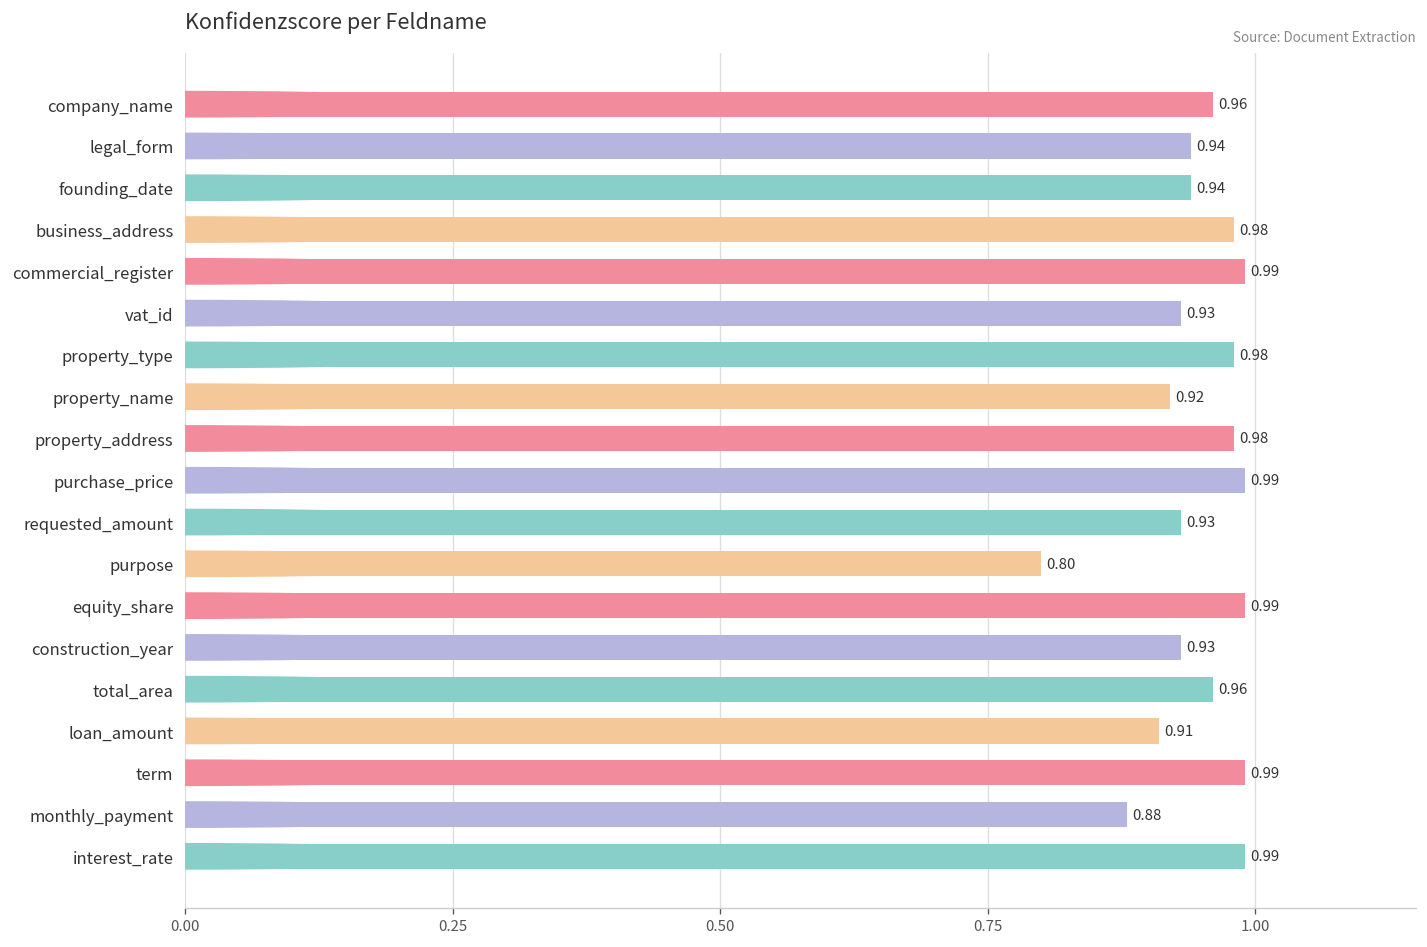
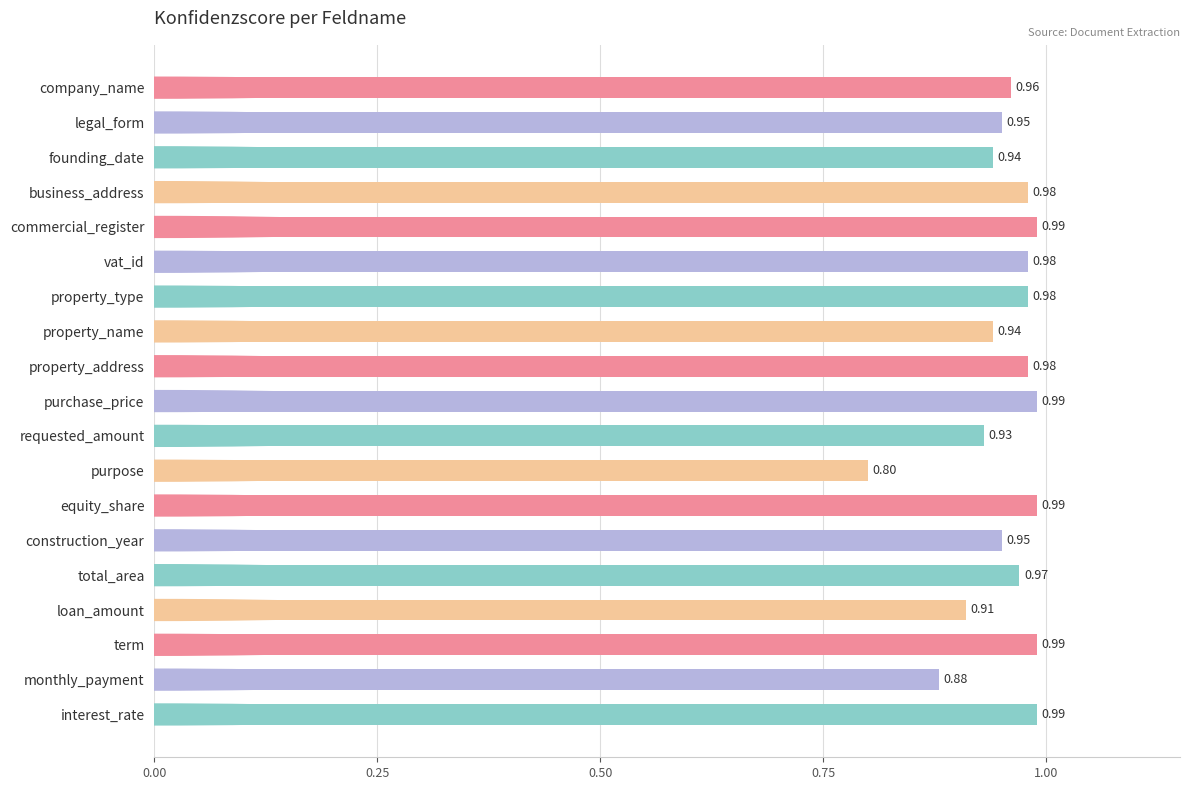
legal_form: 0.94 -> 0.95
vat_id: 0.93 -> 0.98
property_name: 0.92 -> 0.94
construction_year: 0.93 -> 0.95
total_area: 0.96 -> 0.97
